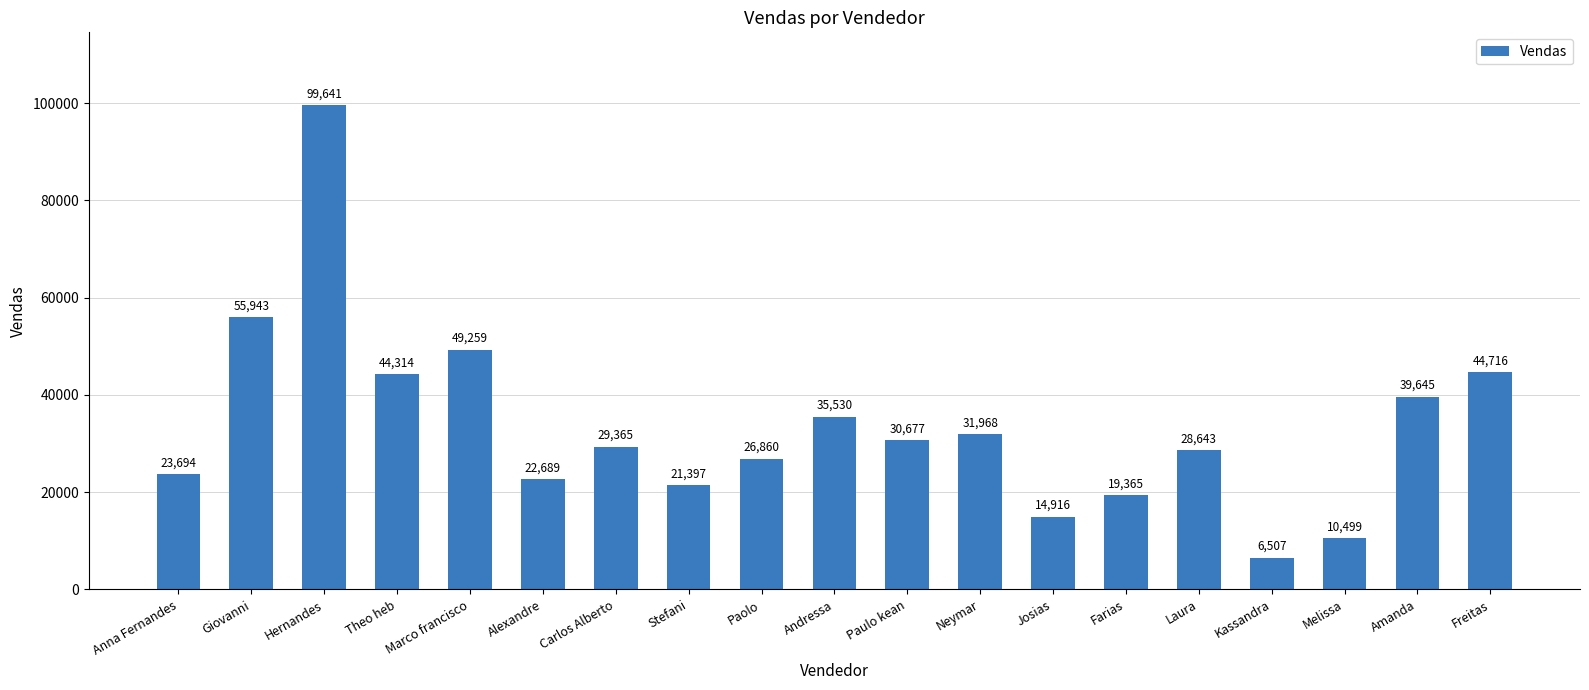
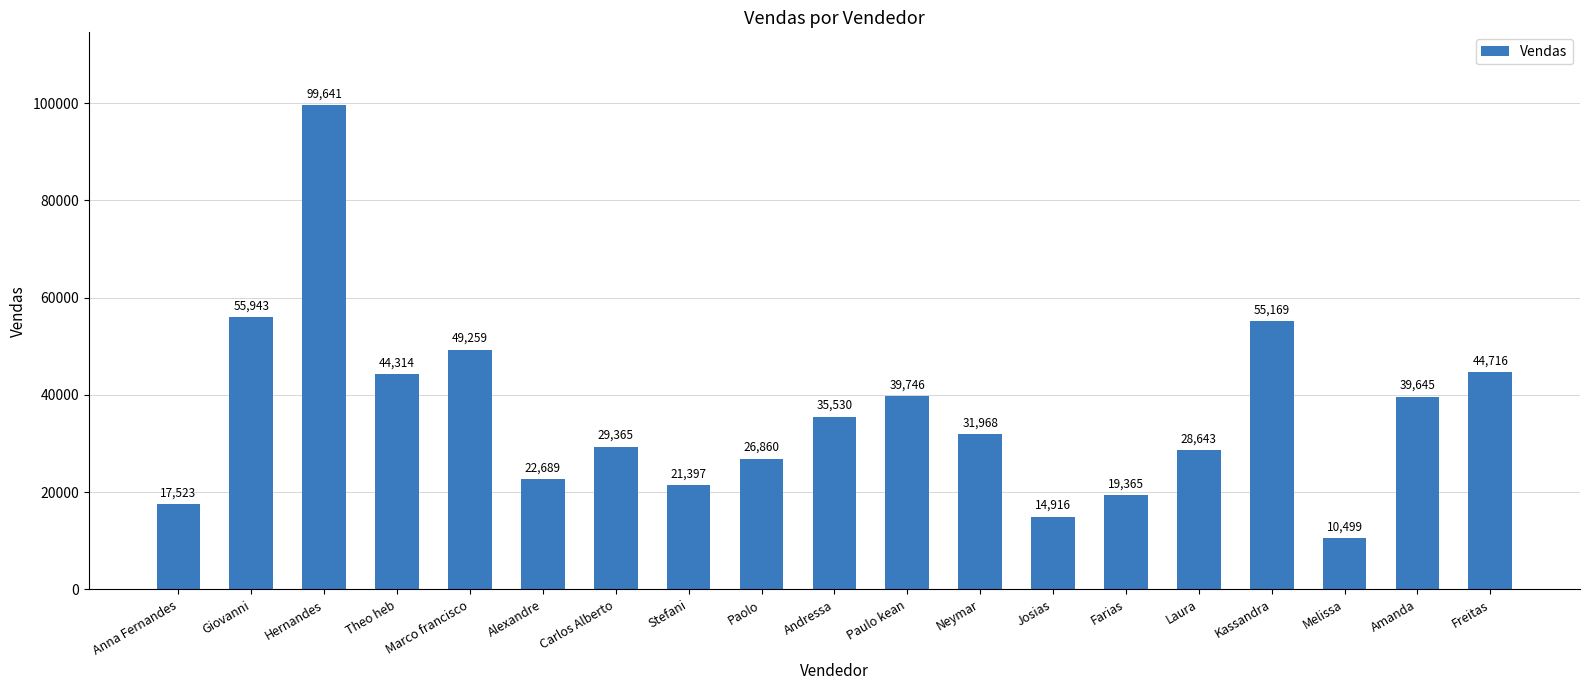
Anna Fernandes: 23,694 -> 17,523
Paulo kean: 30,677 -> 39,746
Kassandra: 6,507 -> 55,169
